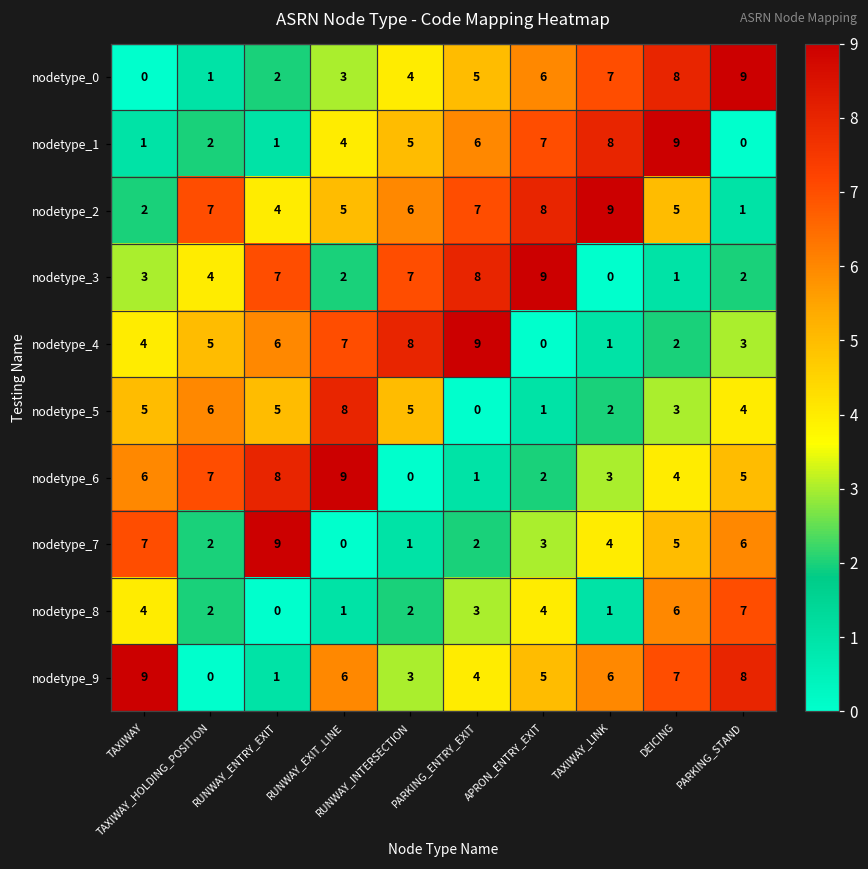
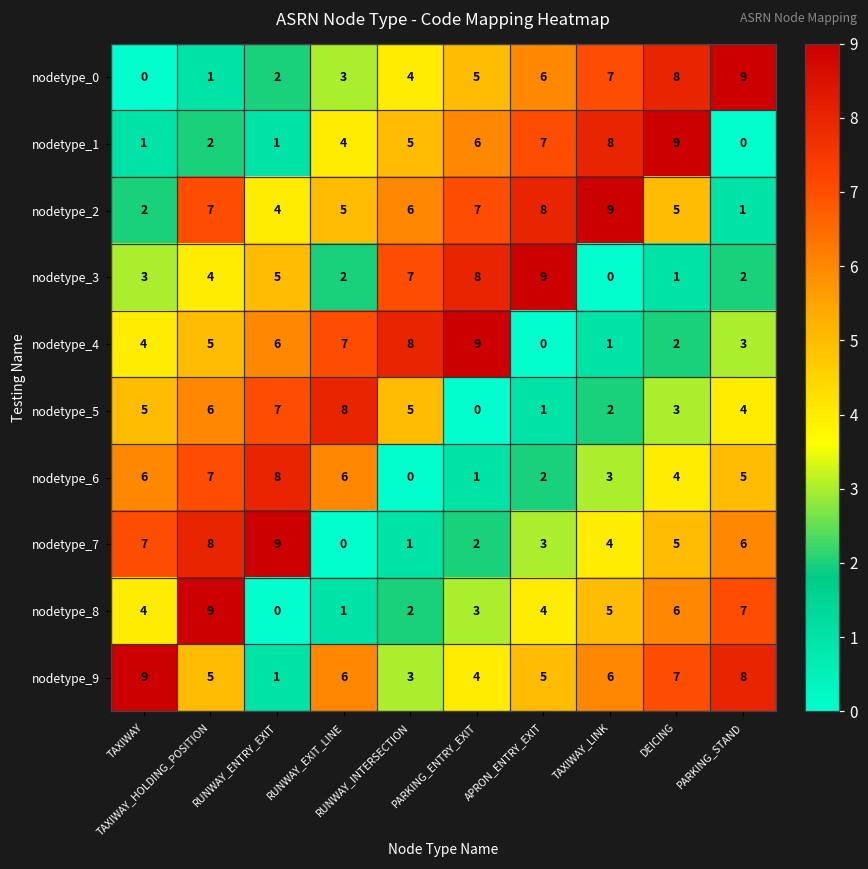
nodetype_3, RUNWAY_ENTRY_EXIT: 7 -> 5
nodetype_5, RUNWAY_ENTRY_EXIT: 5 -> 7
nodetype_6, RUNWAY_EXIT_LINE: 9 -> 6
nodetype_7, TAXIWAY_HOLDING_POSITION: 2 -> 8
nodetype_8, TAXIWAY_HOLDING_POSITION: 2 -> 9
nodetype_8, TAXIWAY_LINK: 1 -> 5
nodetype_9, TAXIWAY_HOLDING_POSITION: 0 -> 5
